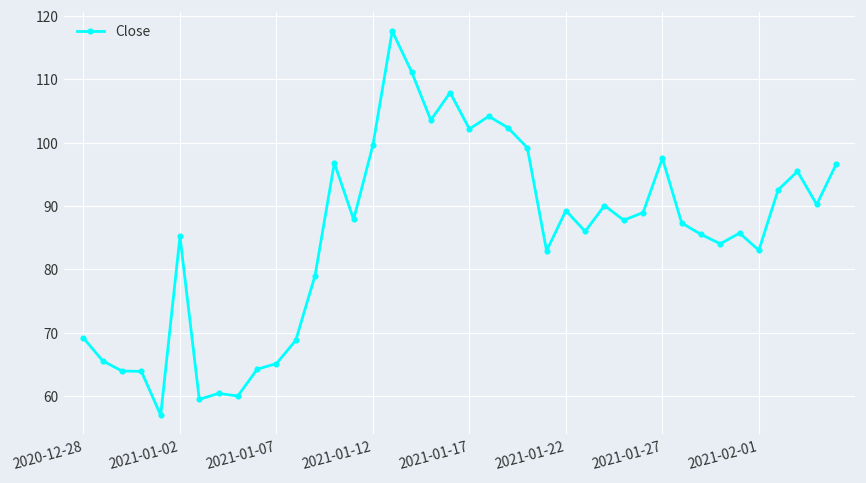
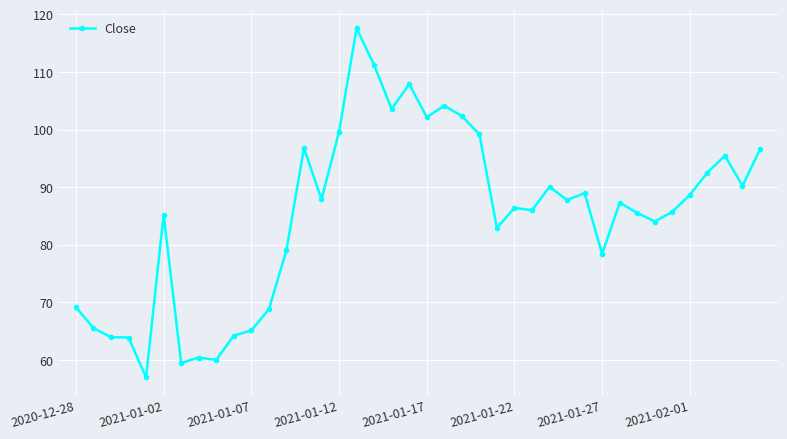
2021-01-22: 89 -> 86
2021-01-27: 98 -> 78
2021-02-01: 83 -> 89
